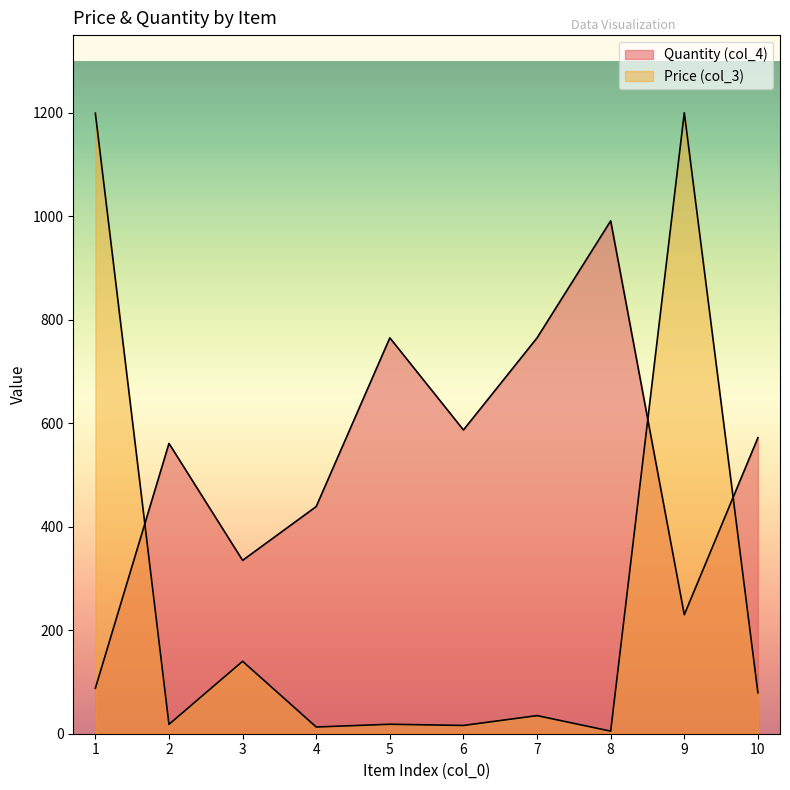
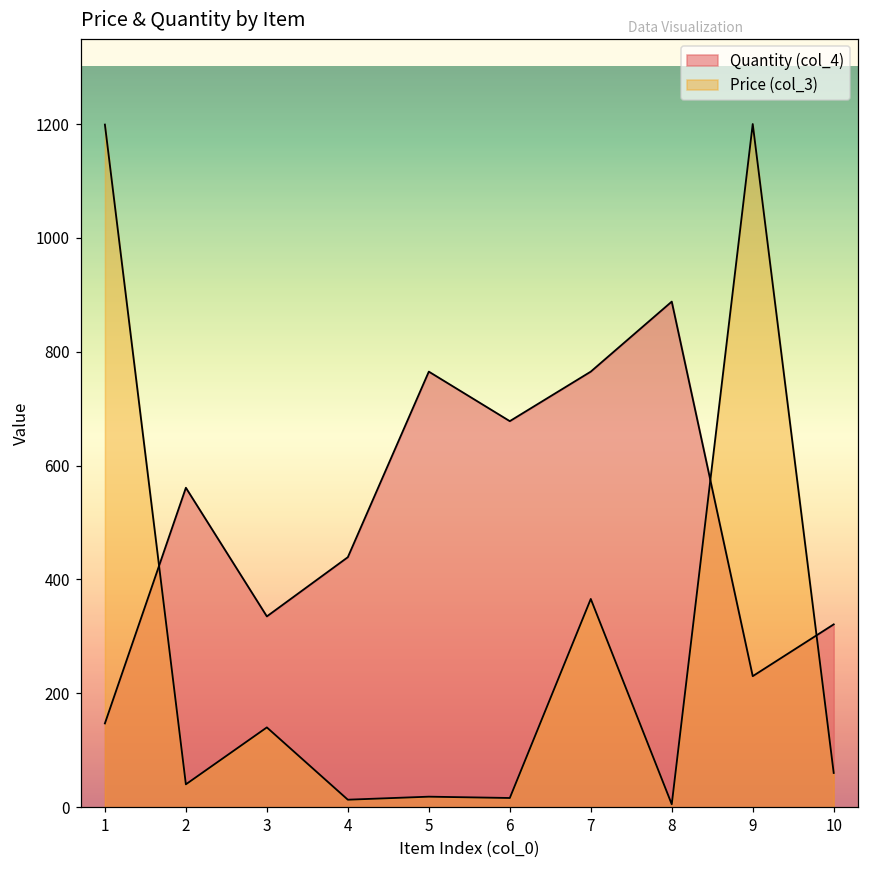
Quantity (col_4), 1: 90 -> 150
Price (col_3), 2: 20 -> 40
Quantity (col_4), 6: 590 -> 680
Price (col_3), 7: 30 -> 370
Quantity (col_4), 8: 990 -> 890
Quantity (col_4), 10: 570 -> 320
Price (col_3), 10: 80 -> 60
